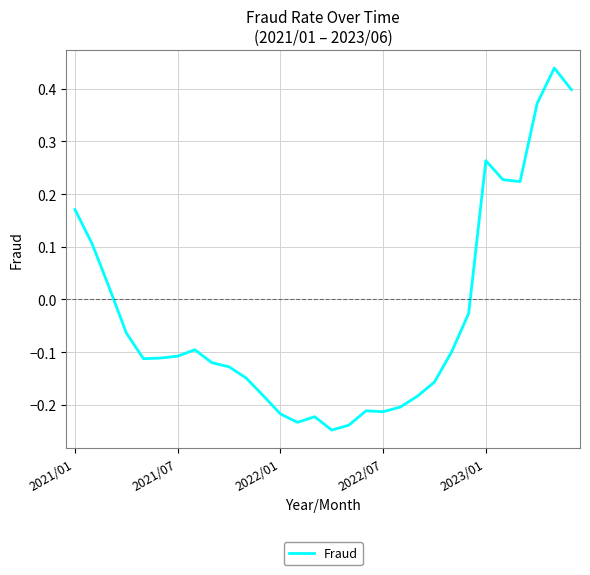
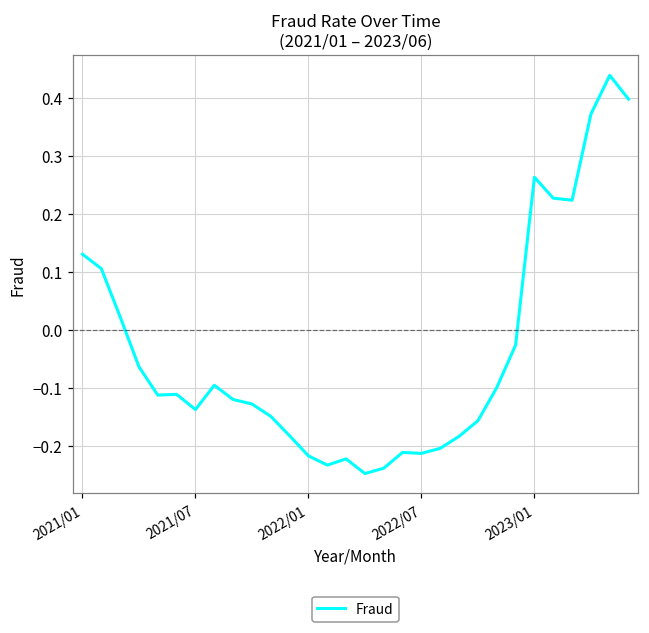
2021/01: 0.17 -> 0.13
2021/07: -0.11 -> -0.14
